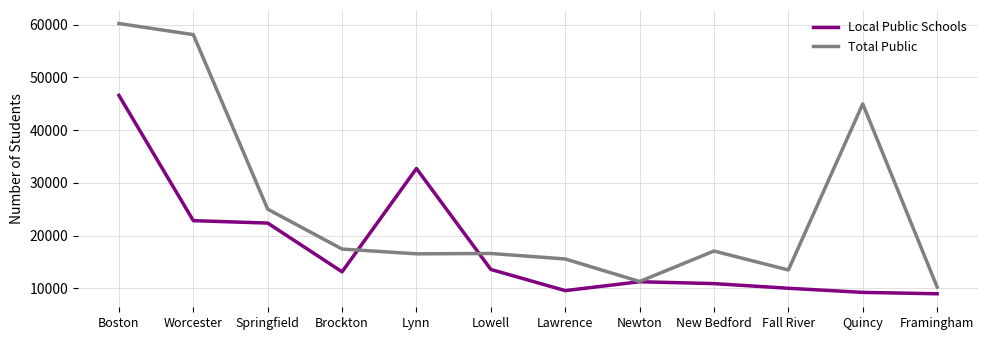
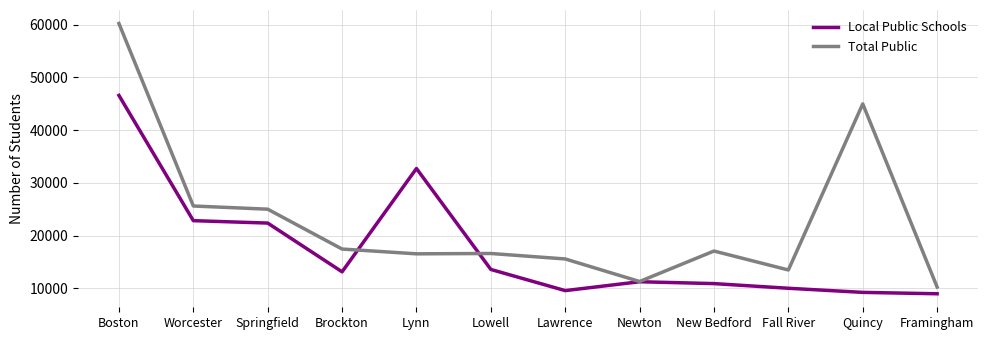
Total Public, Worcester: 58000 -> 26000
